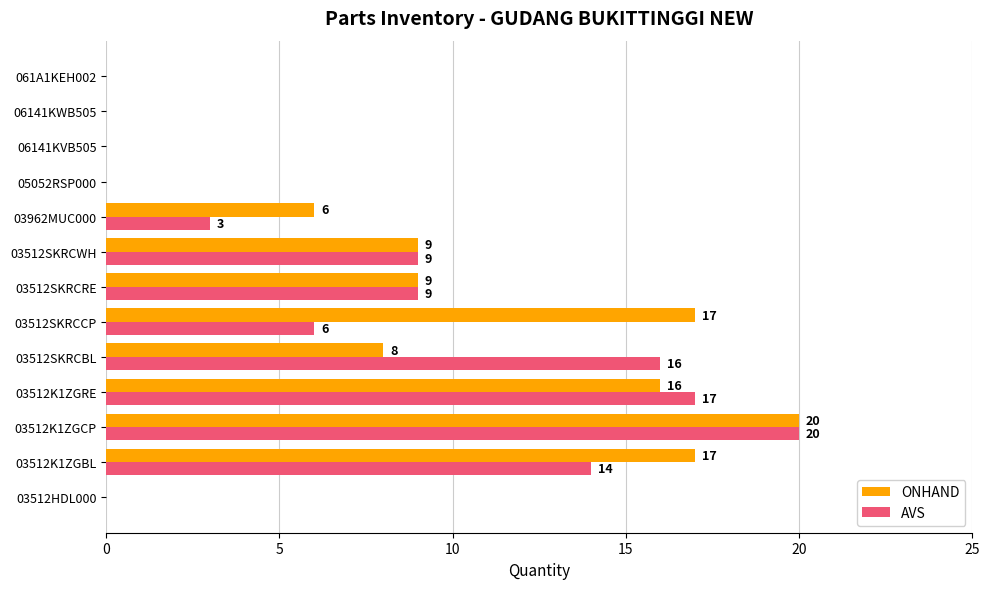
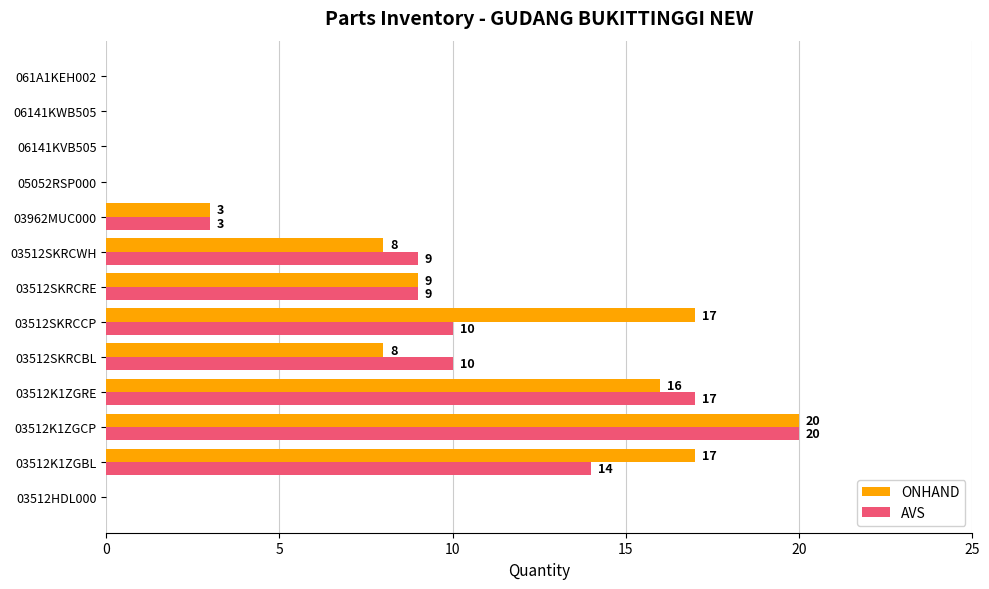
ONHAND, 03962MUC000: 6 -> 3
ONHAND, 03512SKRCWH: 9 -> 8
AVS, 03512SKRCCP: 6 -> 10
AVS, 03512SKRCBL: 16 -> 10
